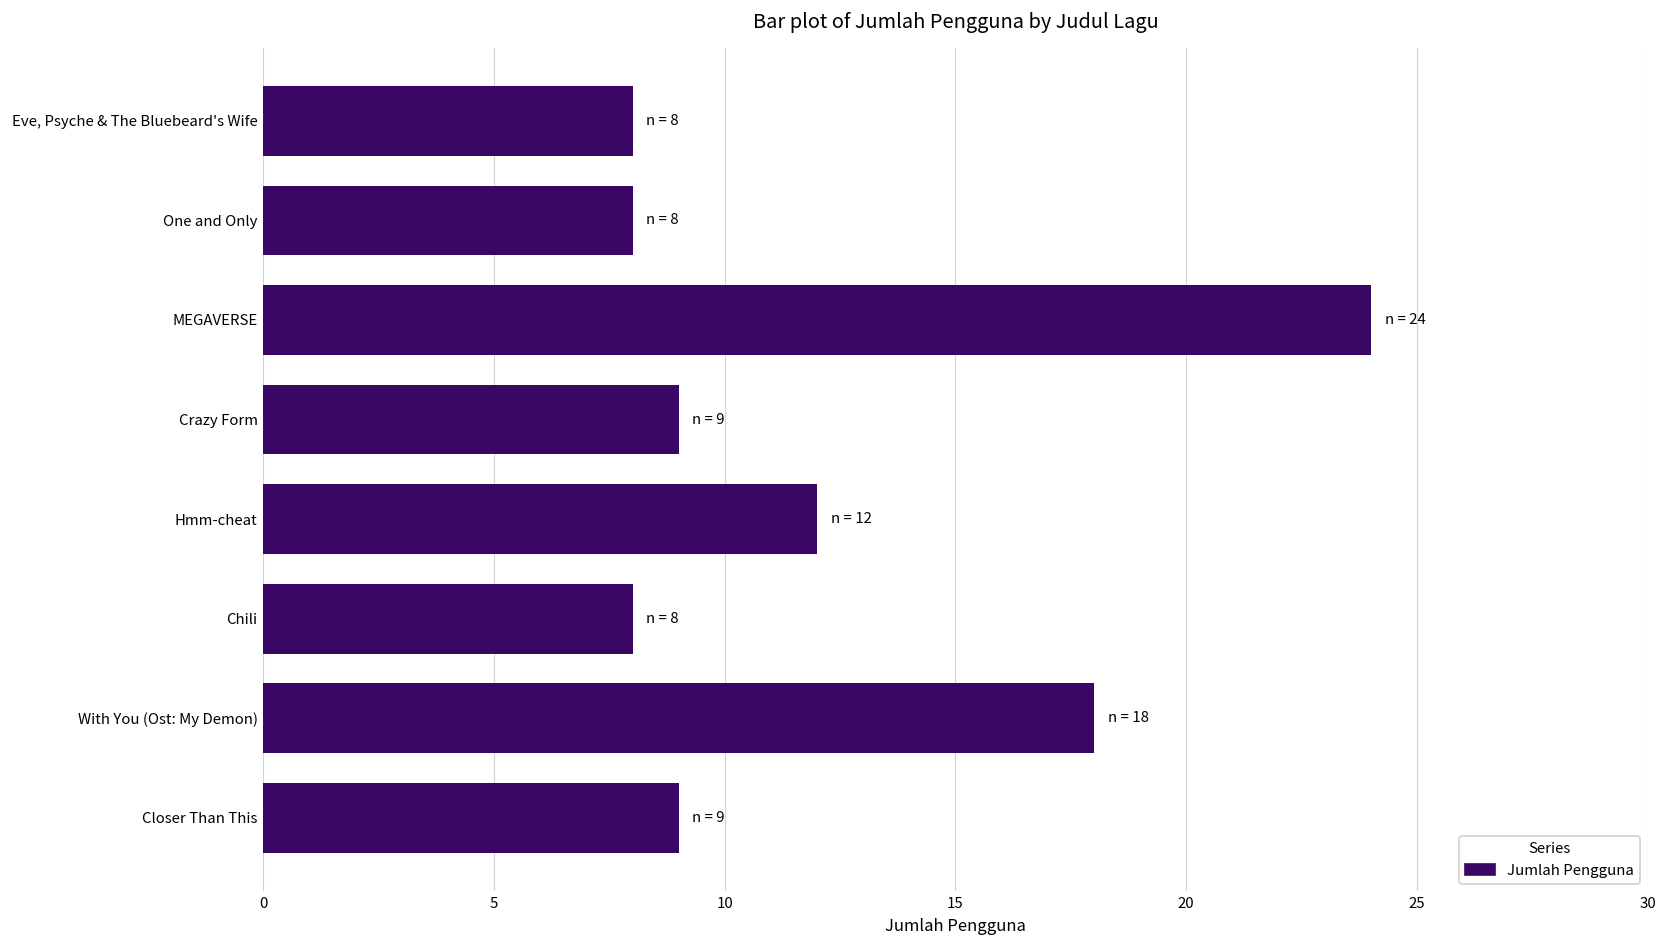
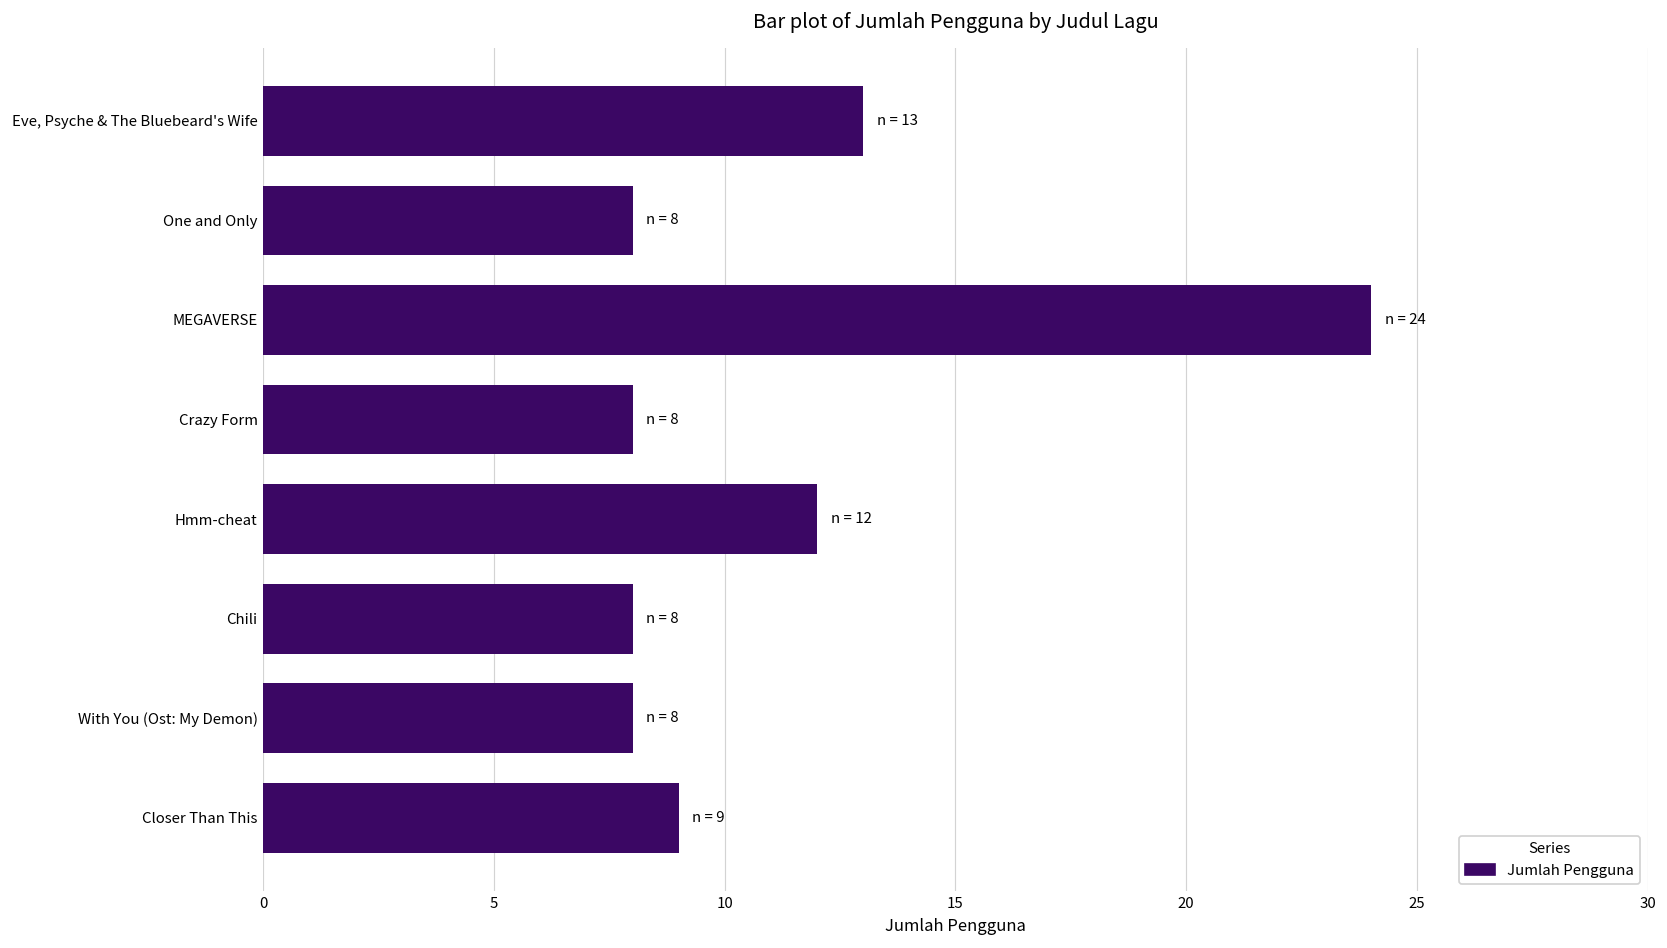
Eve, Psyche & The Bluebeard's Wife: 8 -> 13
Crazy Form: 9 -> 8
With You (Ost: My Demon): 18 -> 8
